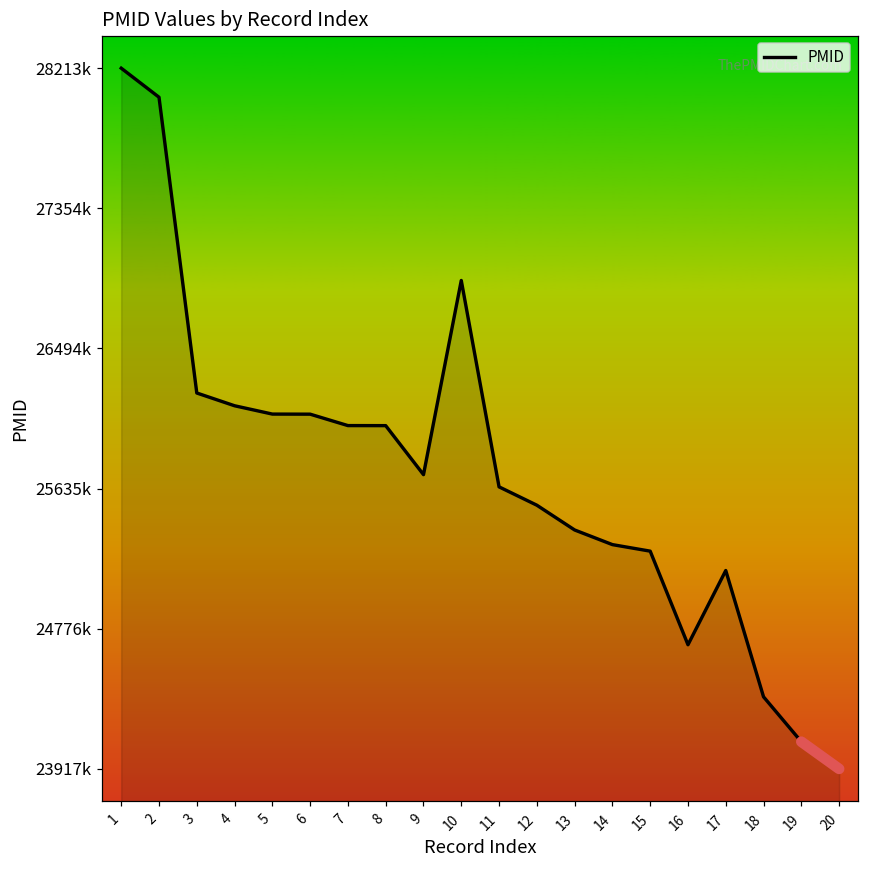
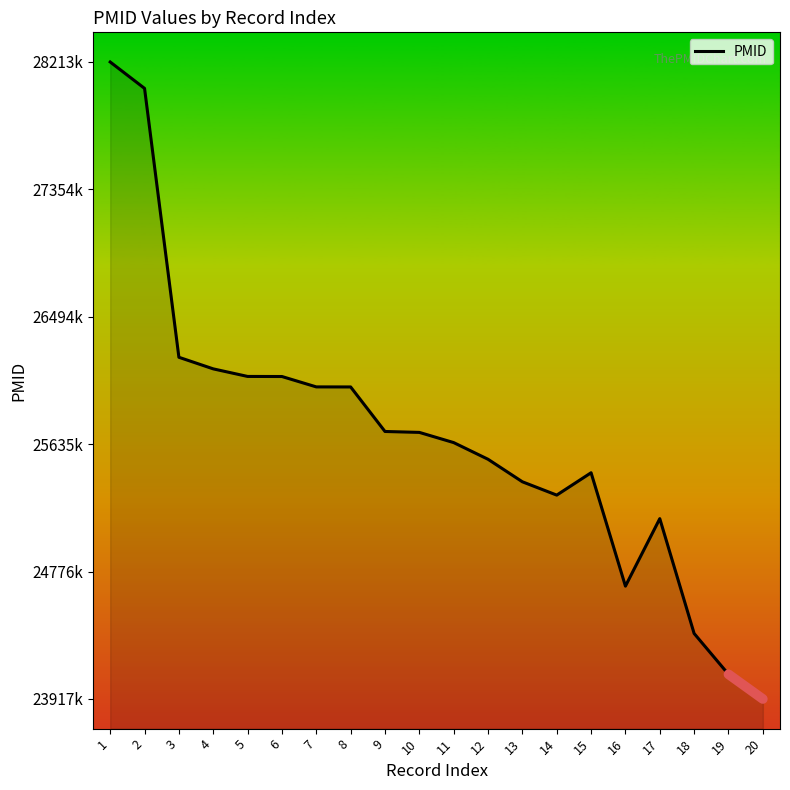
PMID, 10: 26910000 -> 25720000
PMID, 15: 25250000 -> 25440000
